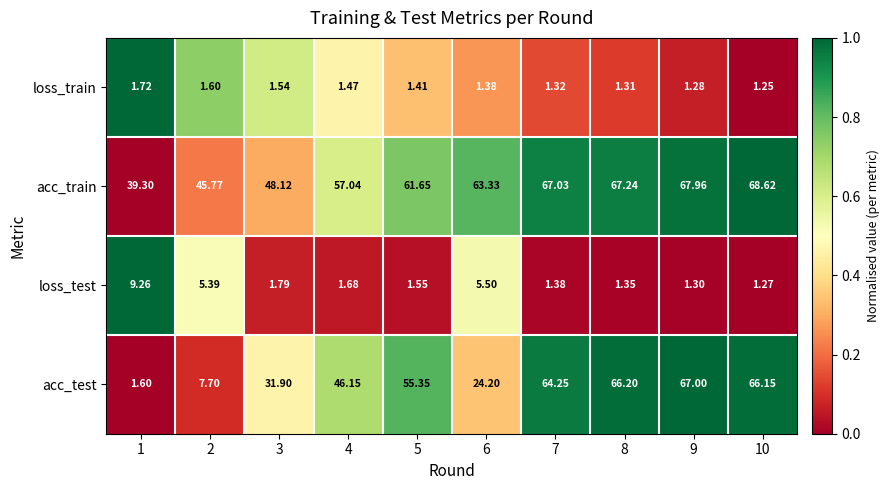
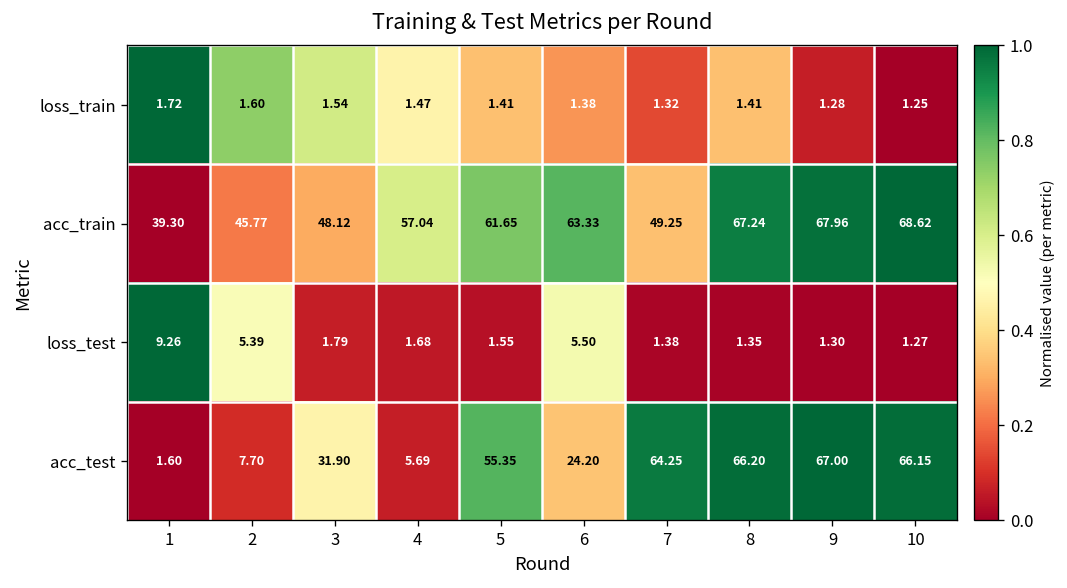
loss_train, 8: 1.31 -> 1.41
acc_train, 7: 67.03 -> 49.25
acc_test, 4: 46.15 -> 5.69
